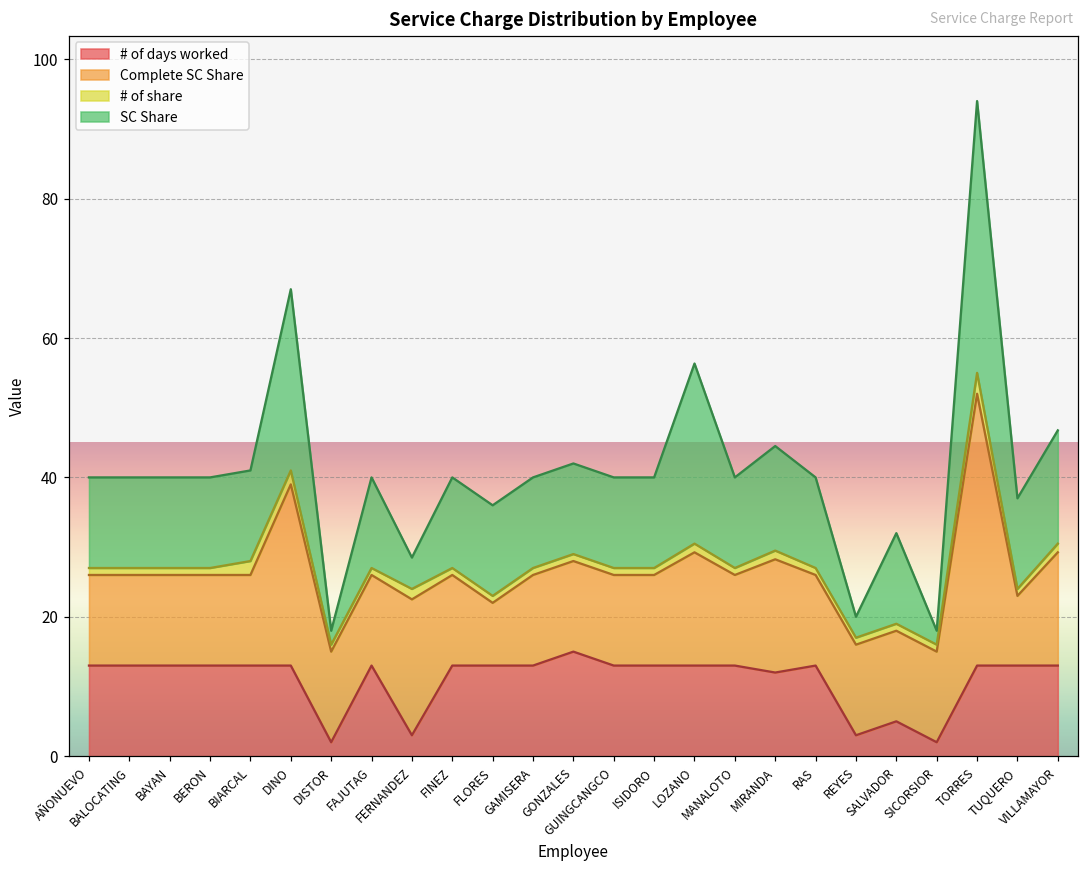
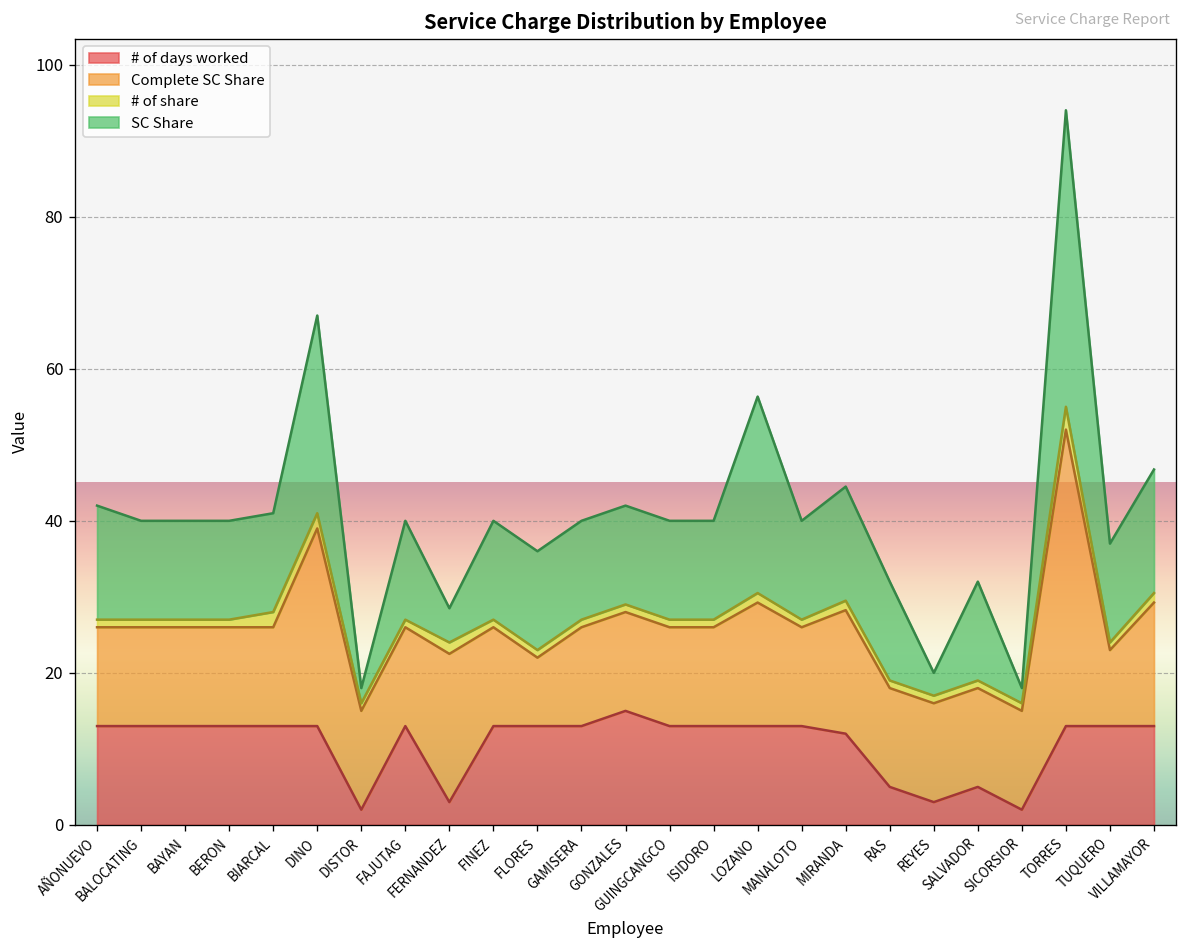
SC Share, AÑONUEVO: 13 -> 15
# of days worked, RAS: 13 -> 5
